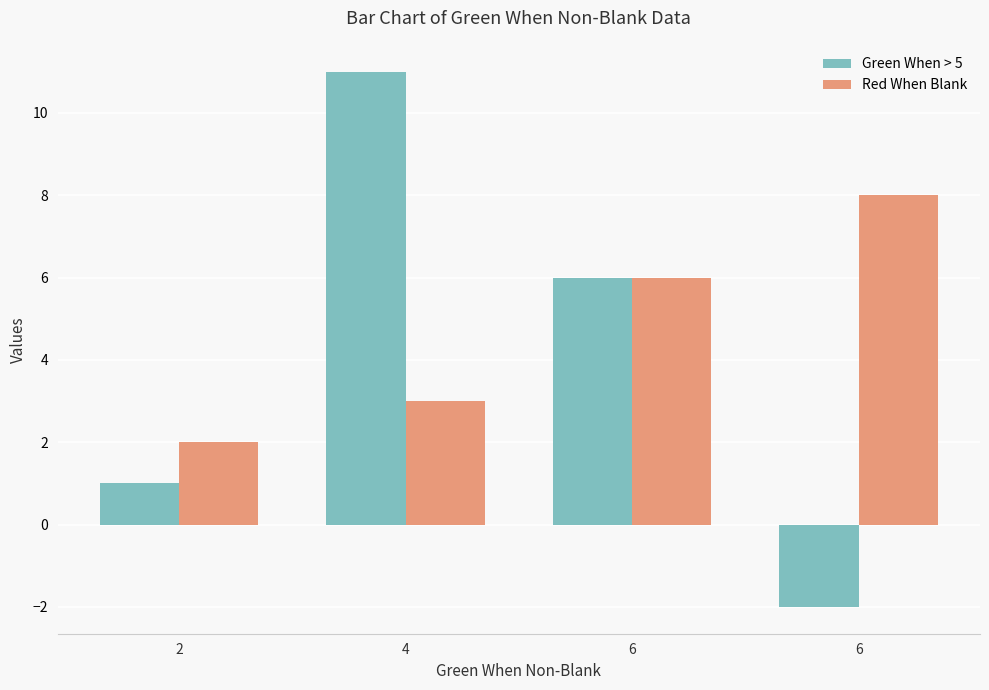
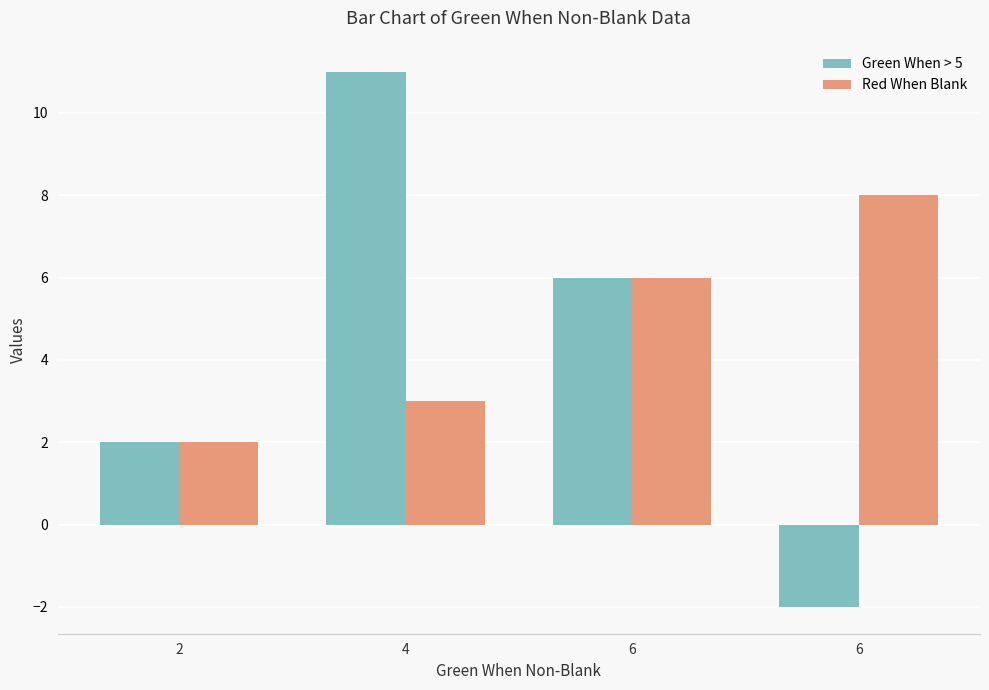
Green When > 5, 2: 1 -> 2
